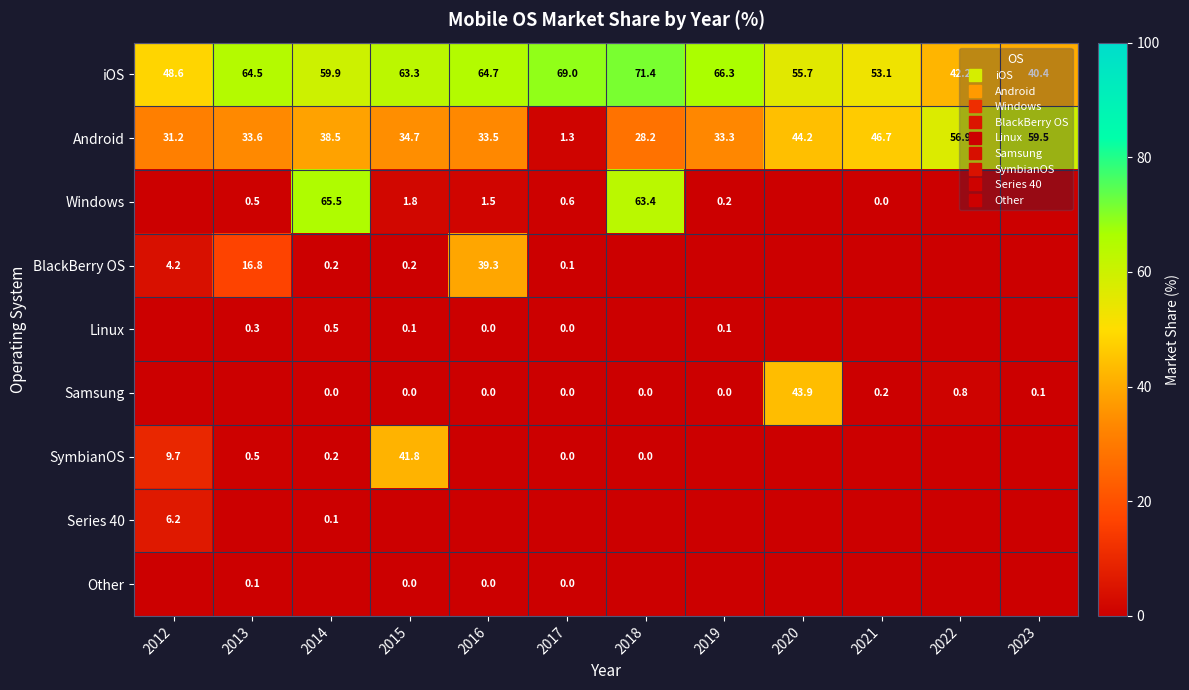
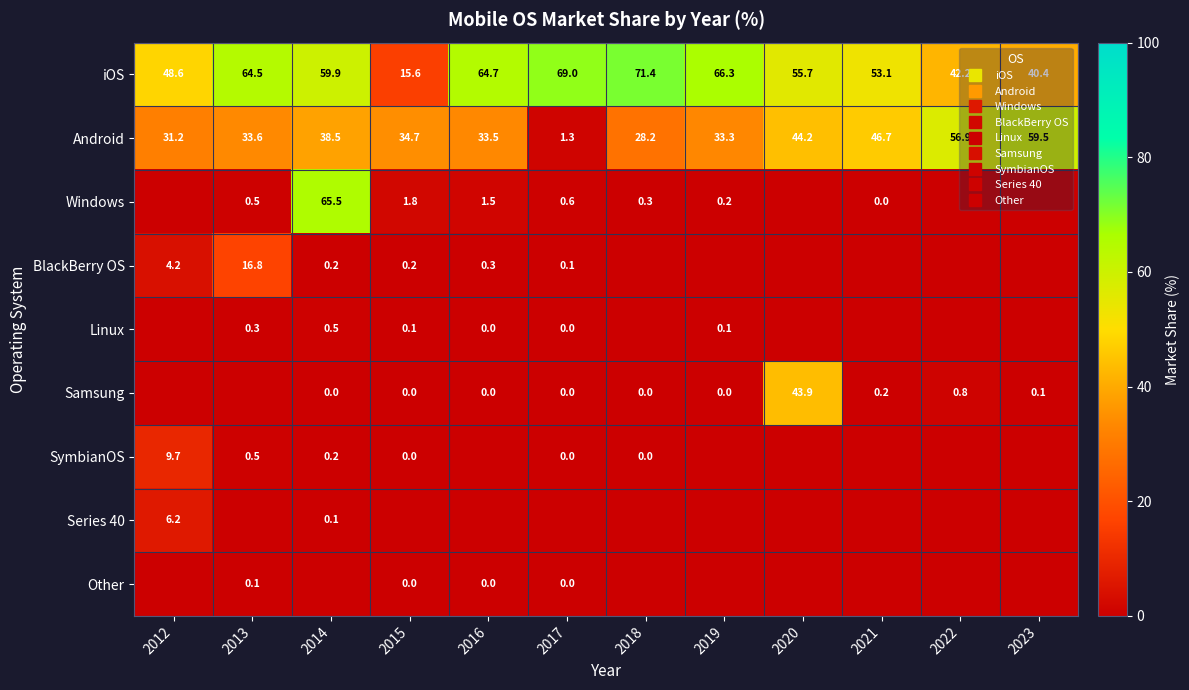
iOS, 2015: 63.3 -> 15.6
Windows, 2018: 63.4 -> 0.3
BlackBerry OS, 2016: 39.3 -> 0.3
SymbianOS, 2015: 41.8 -> 0.0
